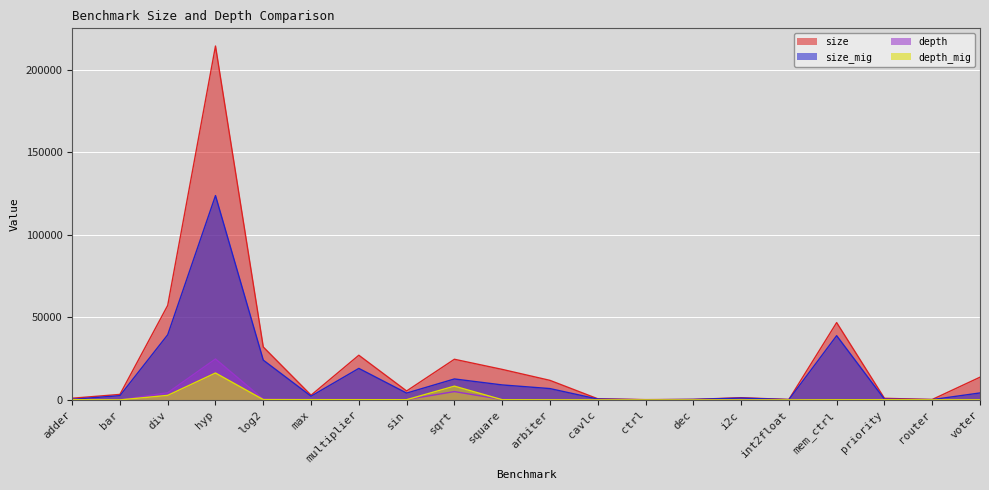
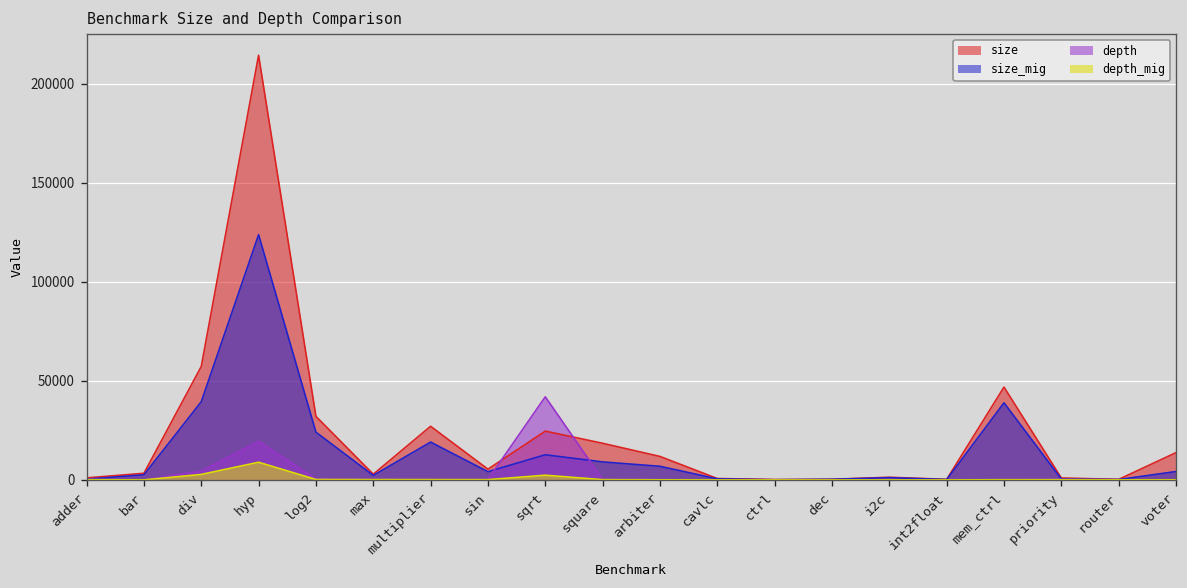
depth, hyp: 25000 -> 19000
depth_mig, hyp: 16000 -> 9000
depth, sqrt: 5000 -> 42000
depth_mig, sqrt: 8000 -> 2000
